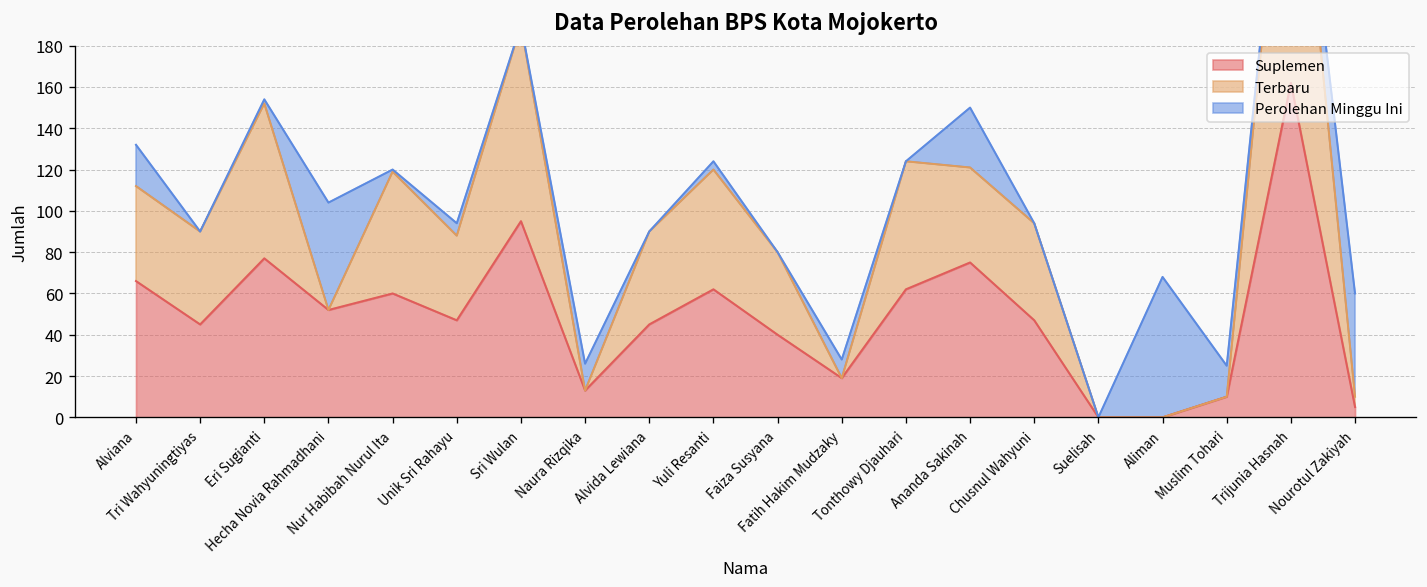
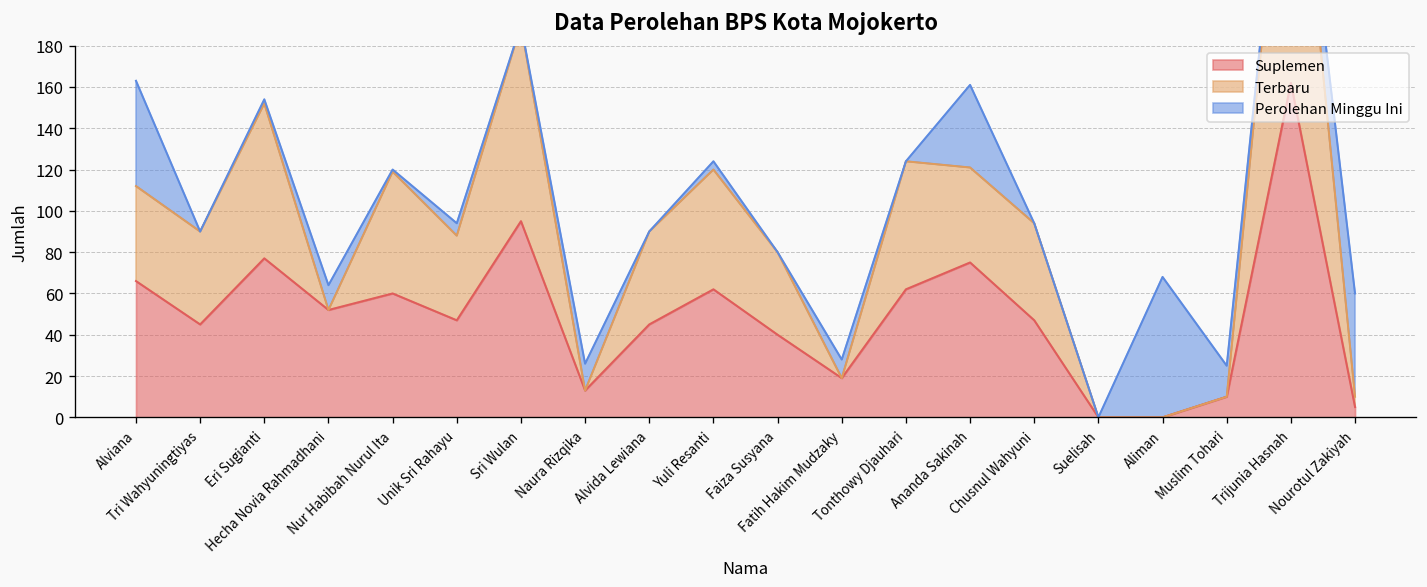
Perolehan Minggu Ini, Alviana: 20 -> 51
Perolehan Minggu Ini, Hecha Novia Rahmadhani: 52 -> 12
Perolehan Minggu Ini, Ananda Sakinah: 29 -> 40
